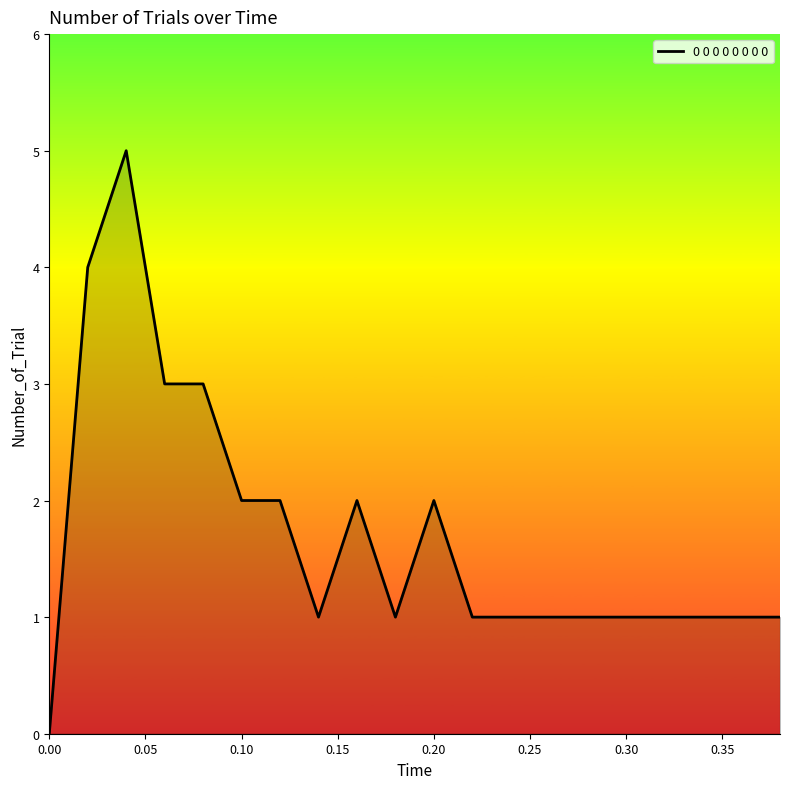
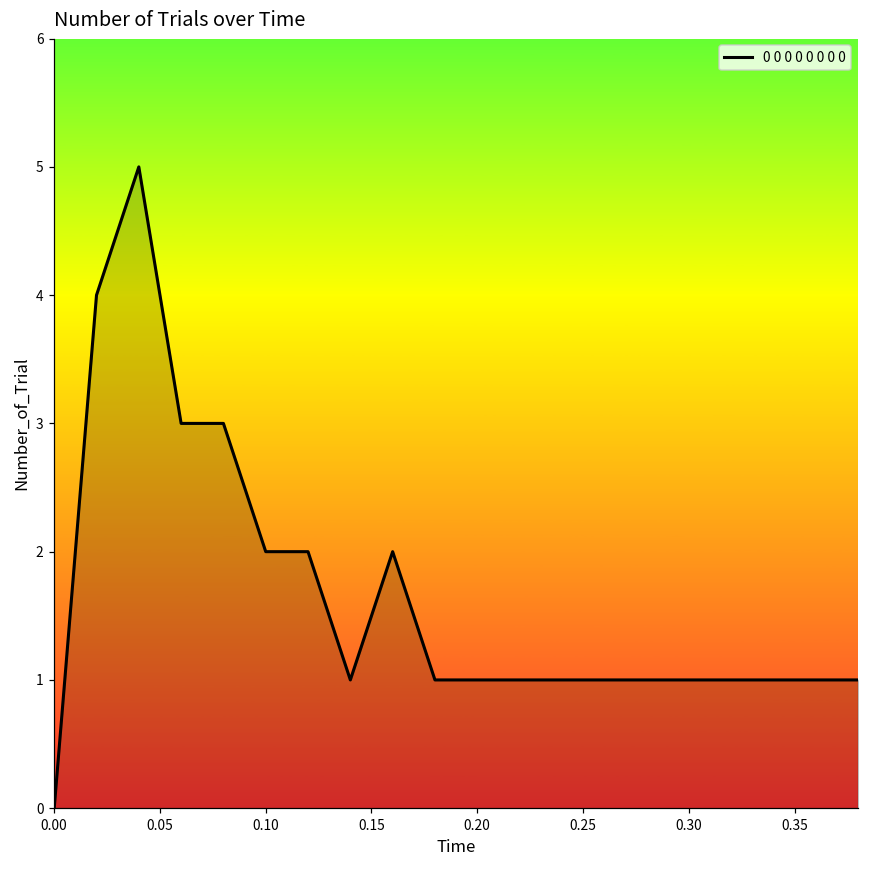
0.20: 2 -> 1
